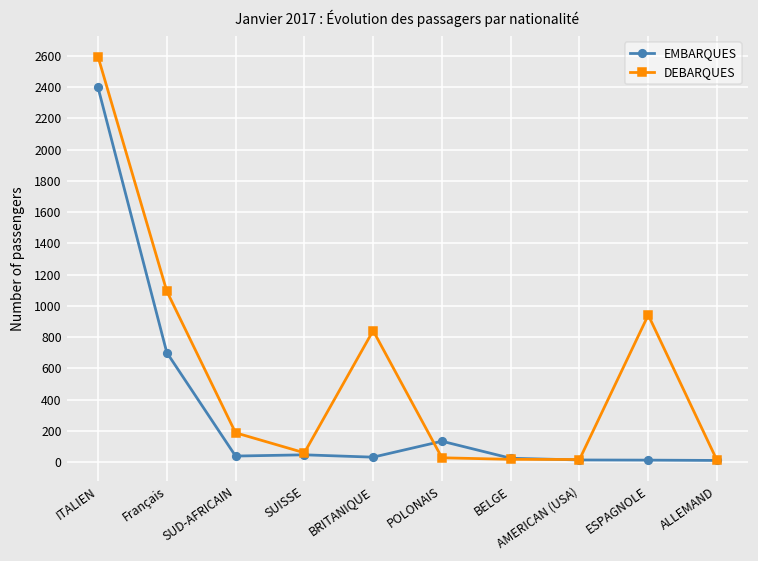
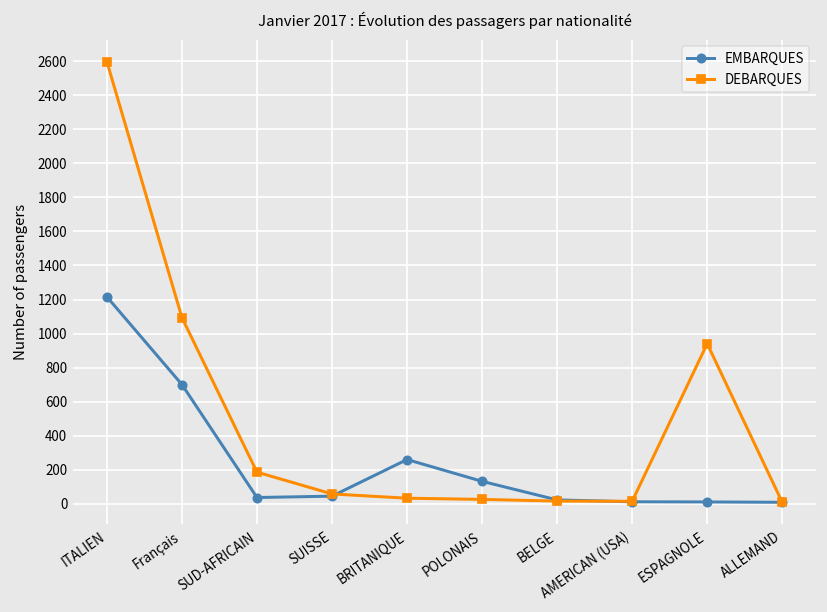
EMBARQUES, ITALIEN: 2400 -> 1220
EMBARQUES, BRITANIQUE: 30 -> 260
DEBARQUES, BRITANIQUE: 840 -> 30
